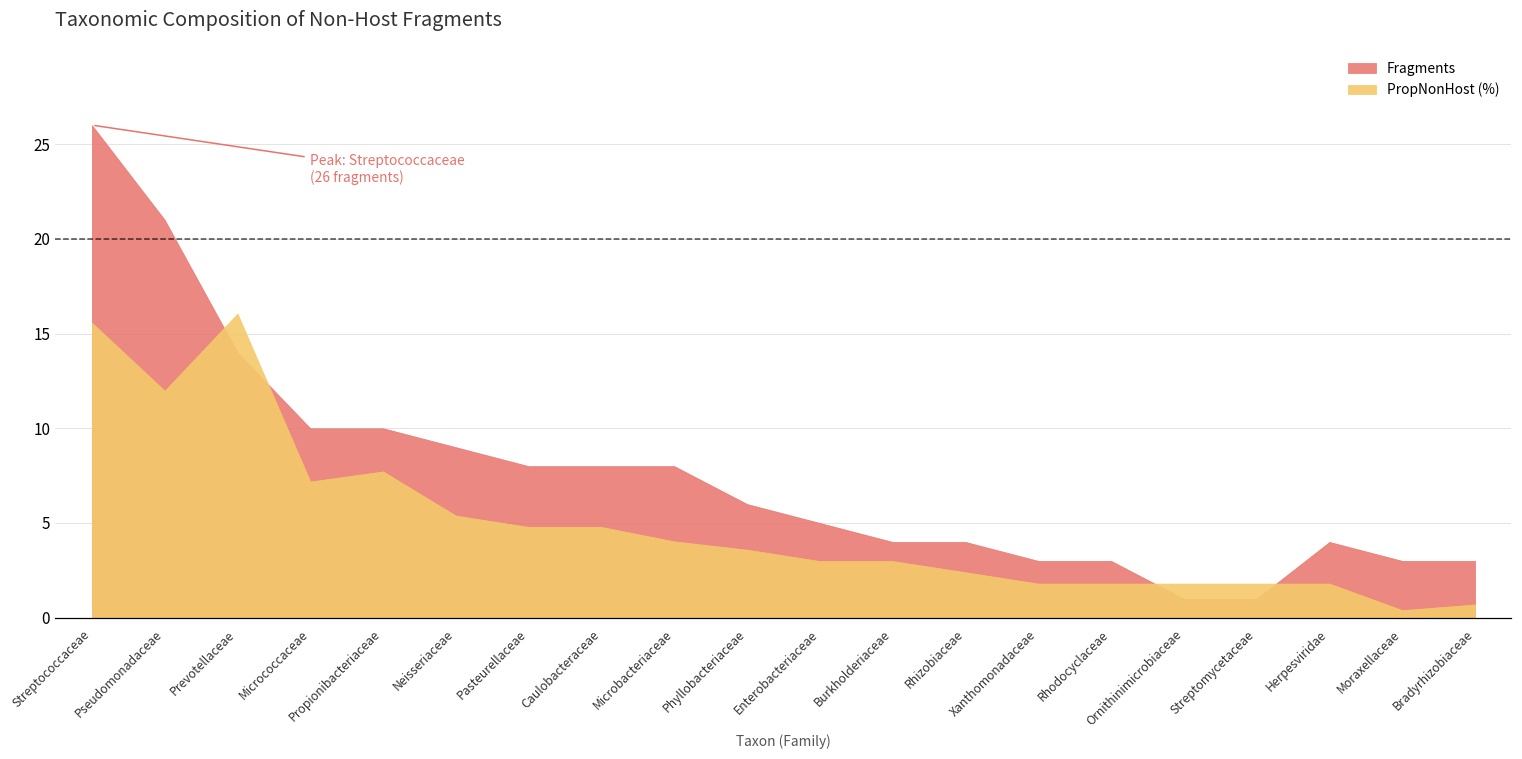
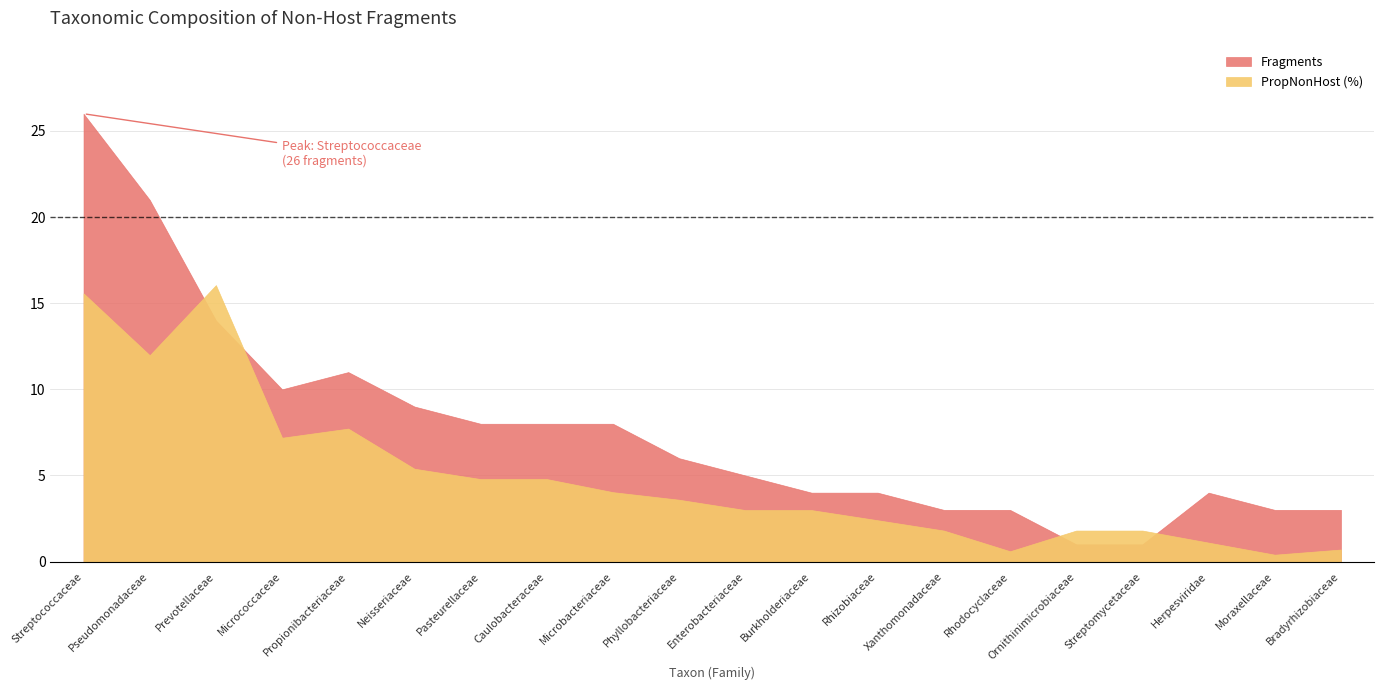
Fragments, Propionibacteriaceae: 10 -> 11
PropNonHost (%), Rhodocyclaceae: 1.8 -> 0.6
PropNonHost (%), Herpesviridae: 1.8 -> 1.1
